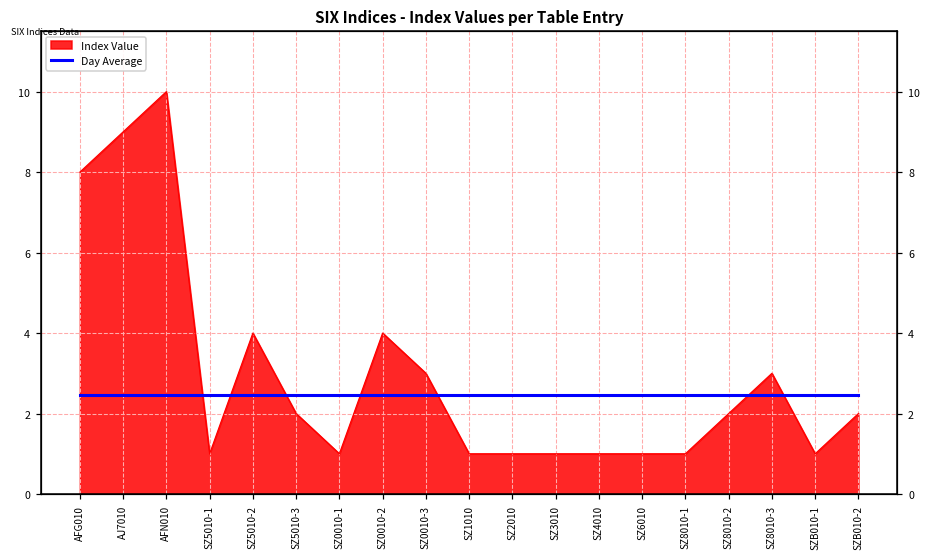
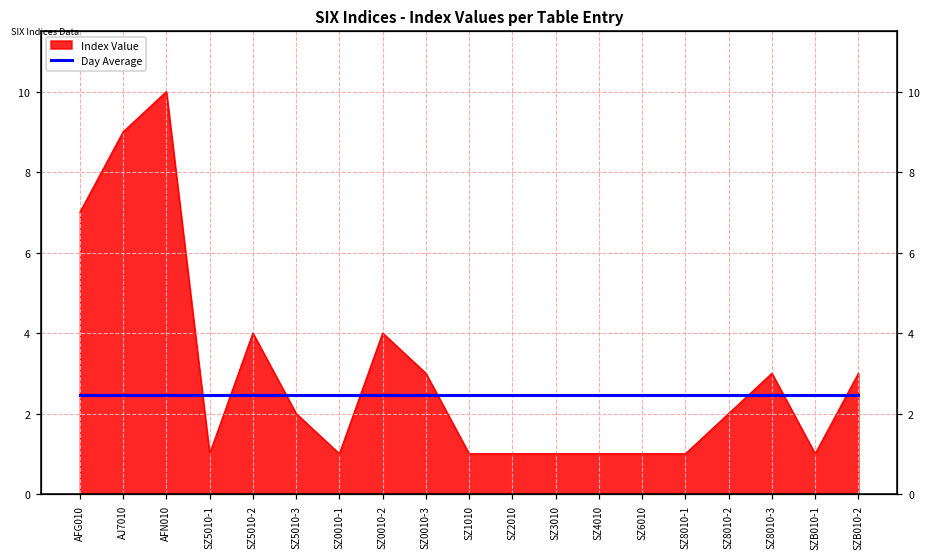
Index Value, AFG010: 8 -> 7
Index Value, SZB010-2: 2 -> 3
